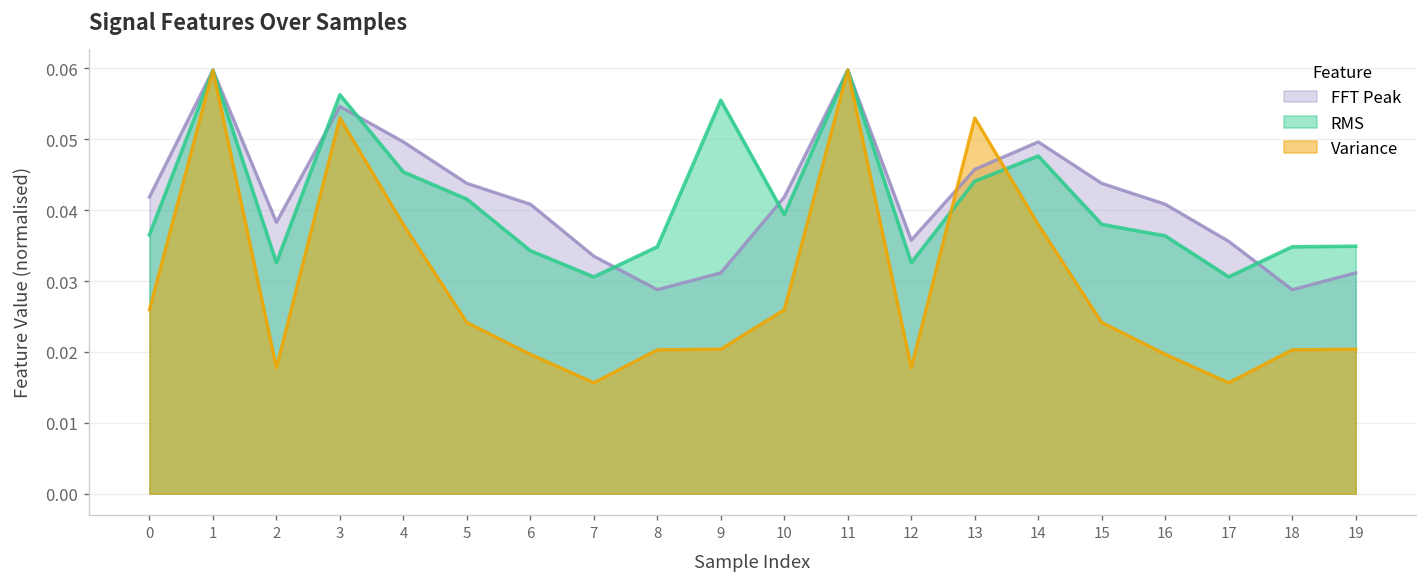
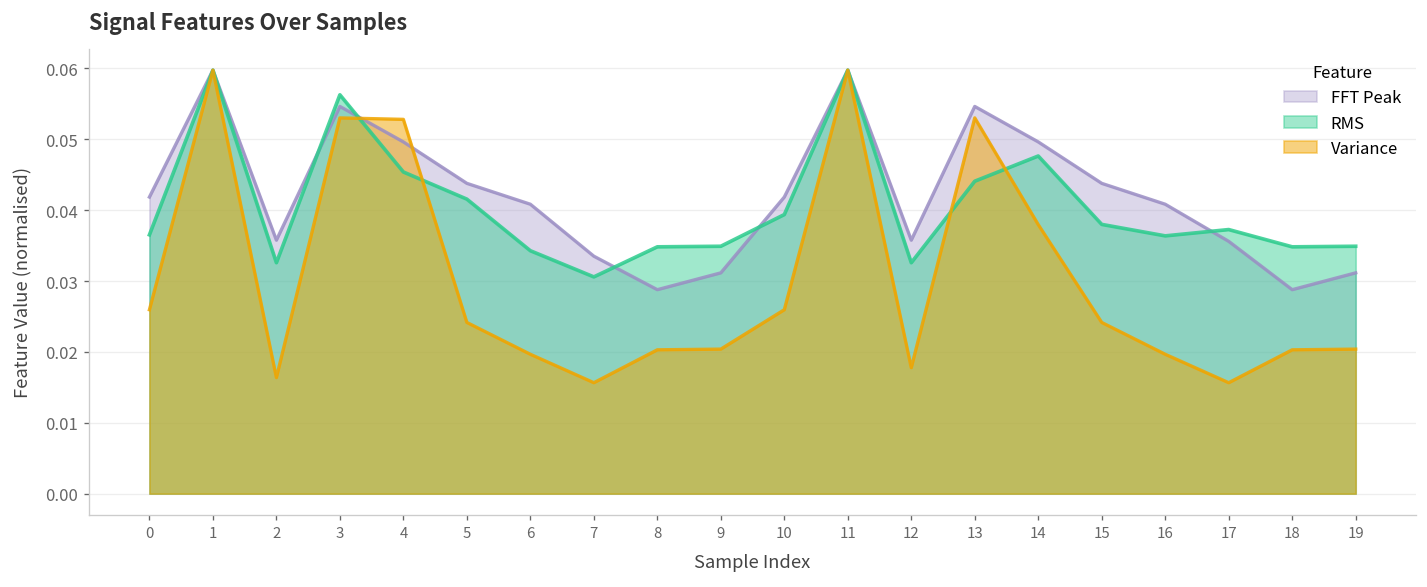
FFT Peak, 2: 0.038 -> 0.036
Variance, 2: 0.018 -> 0.016
Variance, 4: 0.038 -> 0.053
RMS, 9: 0.056 -> 0.035
FFT Peak, 13: 0.046 -> 0.055
RMS, 17: 0.031 -> 0.037
